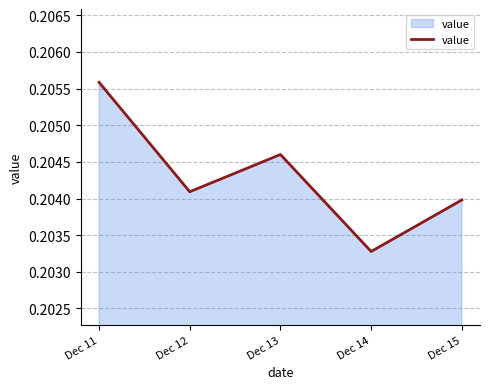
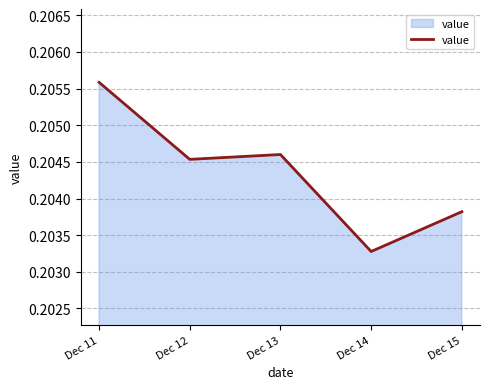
Dec 12: 0.2041 -> 0.2045
Dec 15: 0.2040 -> 0.2038
